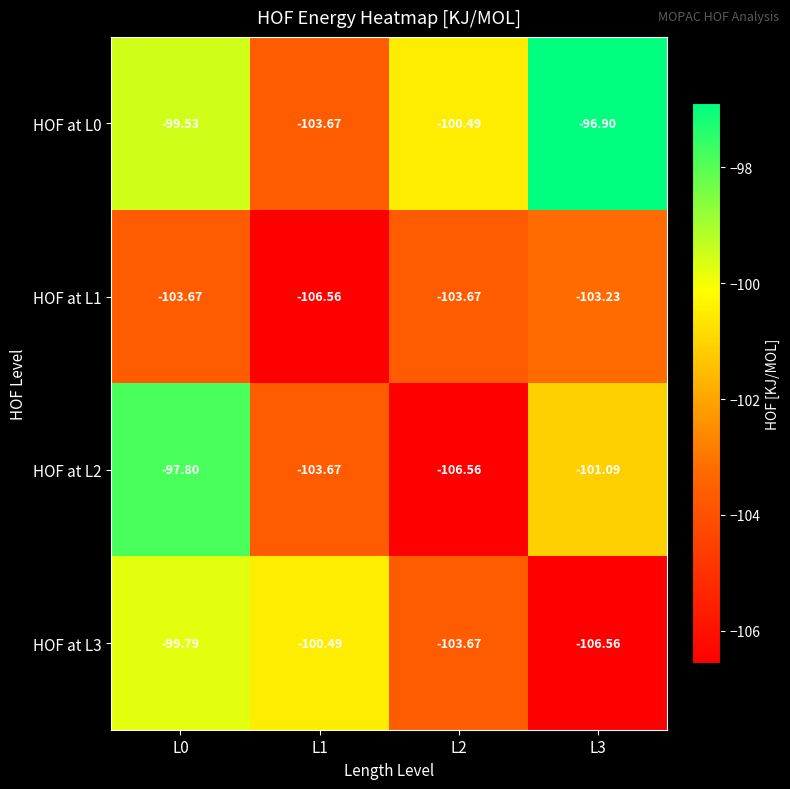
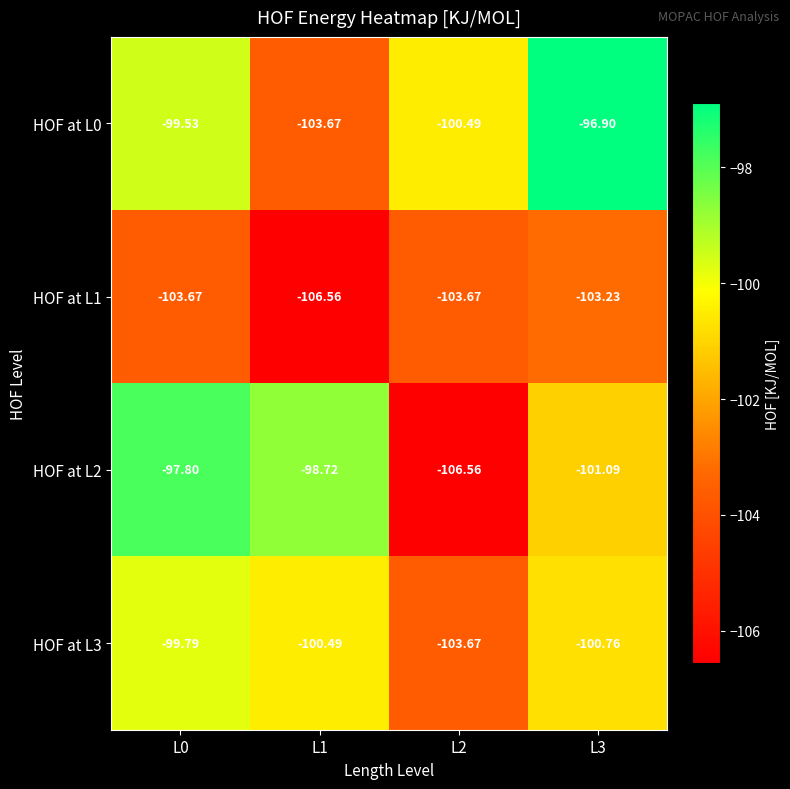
HOF at L2, L1: -103.67 -> -98.72
HOF at L3, L3: -106.56 -> -100.76
